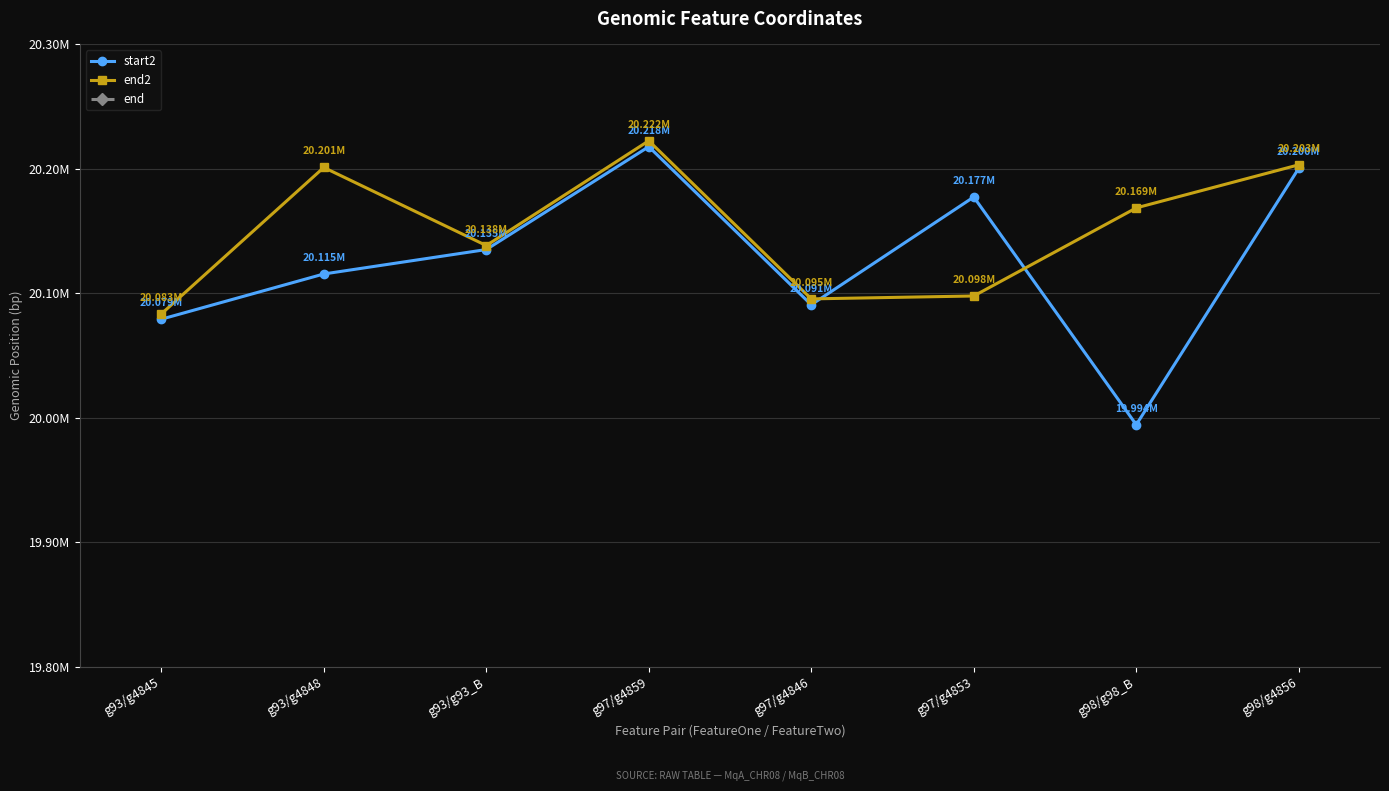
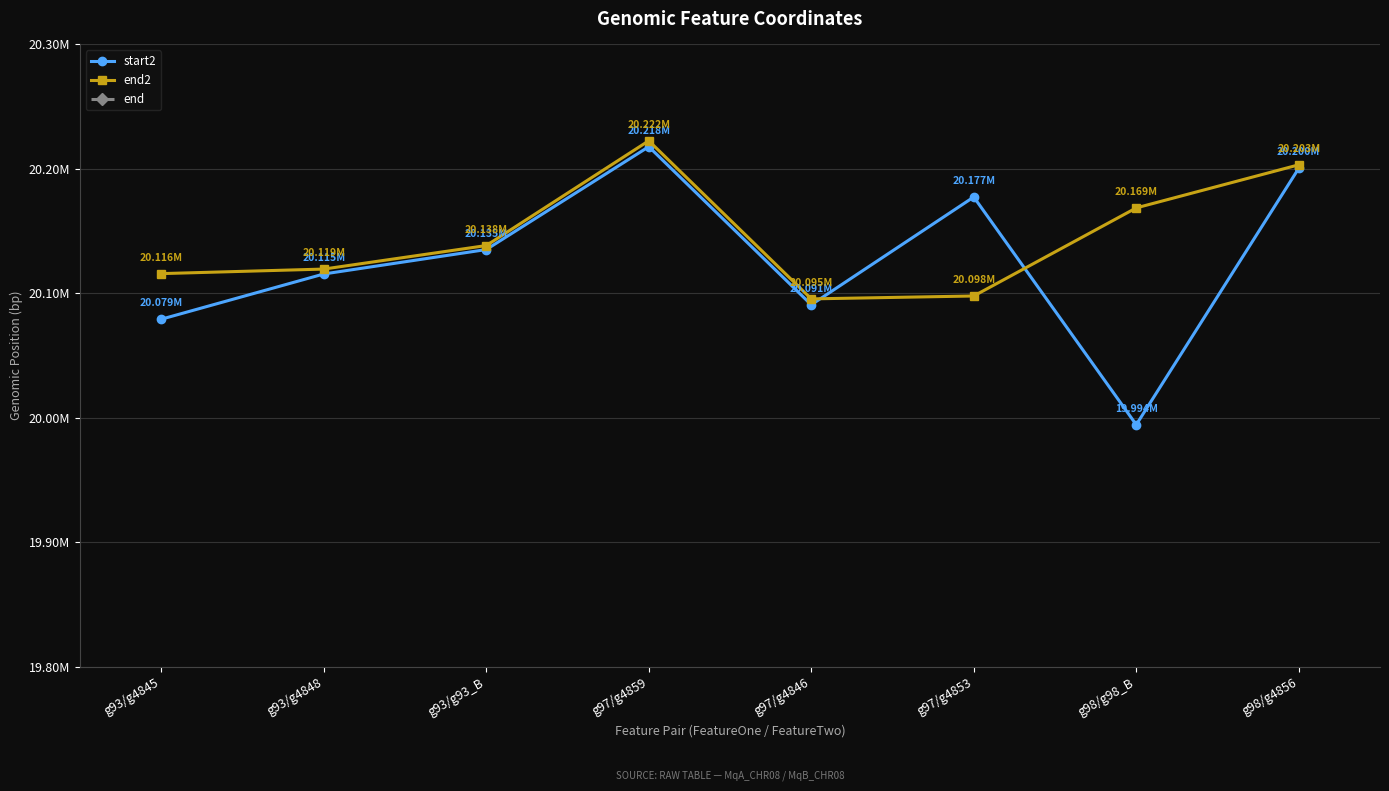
end2, g93/g4845: 20.083M -> 20.116M
end2, g93/g4848: 20.201M -> 20.119M
